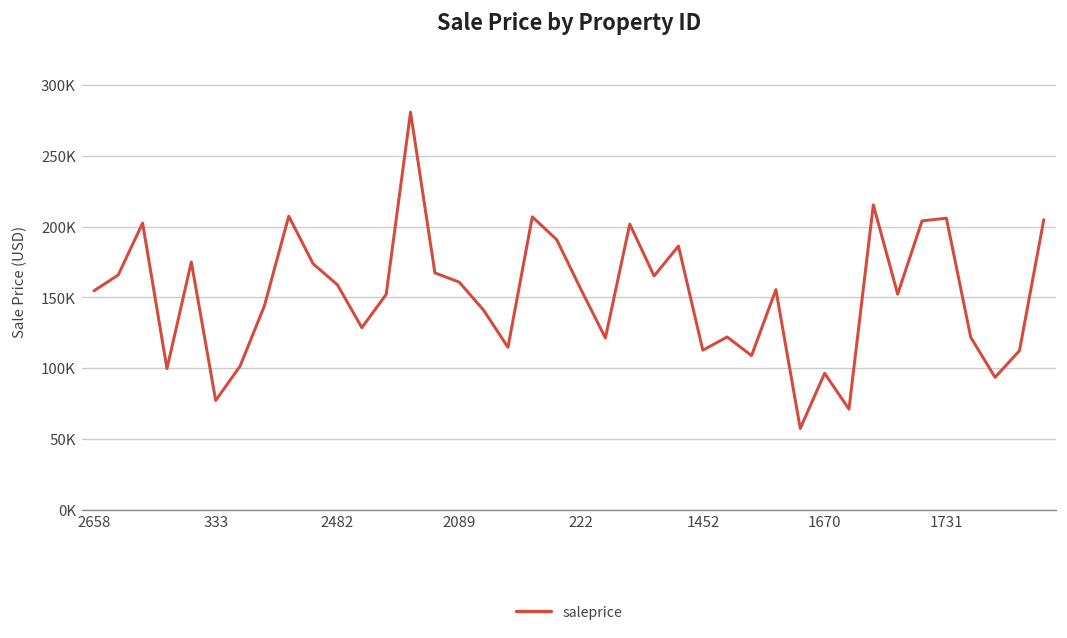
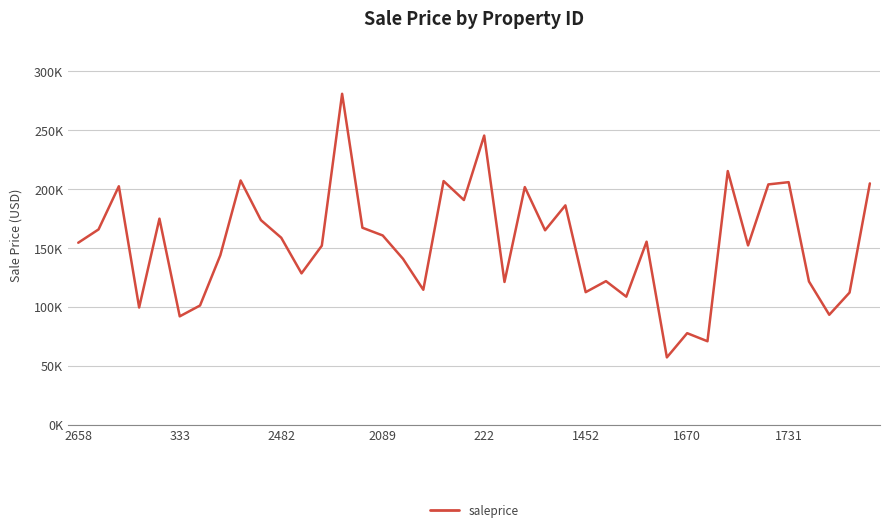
333: 77000 -> 92000
222: 156000 -> 245000
1670: 96000 -> 78000
